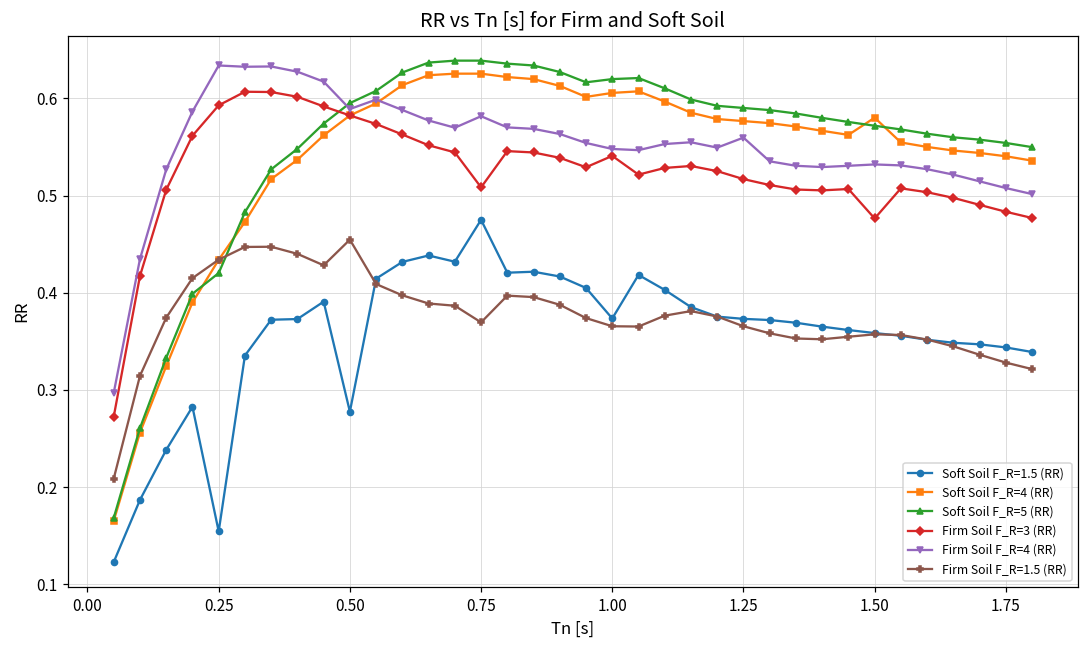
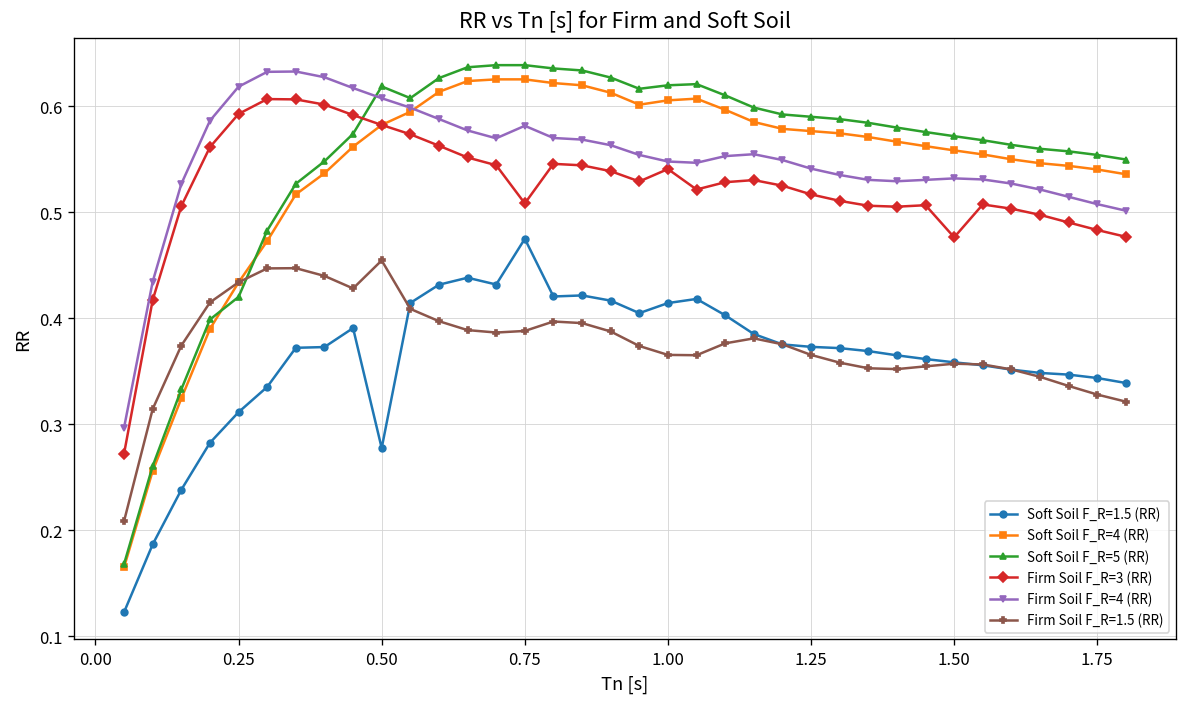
Soft Soil F_R=1.5 (RR), 0.25: 0.15 -> 0.31
Firm Soil F_R=4 (RR), 0.25: 0.63 -> 0.62
Soft Soil F_R=5 (RR), 0.50: 0.60 -> 0.62
Firm Soil F_R=4 (RR), 0.50: 0.59 -> 0.61
Firm Soil F_R=1.5 (RR), 0.75: 0.37 -> 0.39
Soft Soil F_R=1.5 (RR), 1.00: 0.37 -> 0.41
Firm Soil F_R=4 (RR), 1.25: 0.56 -> 0.54
Soft Soil F_R=4 (RR), 1.50: 0.58 -> 0.56
